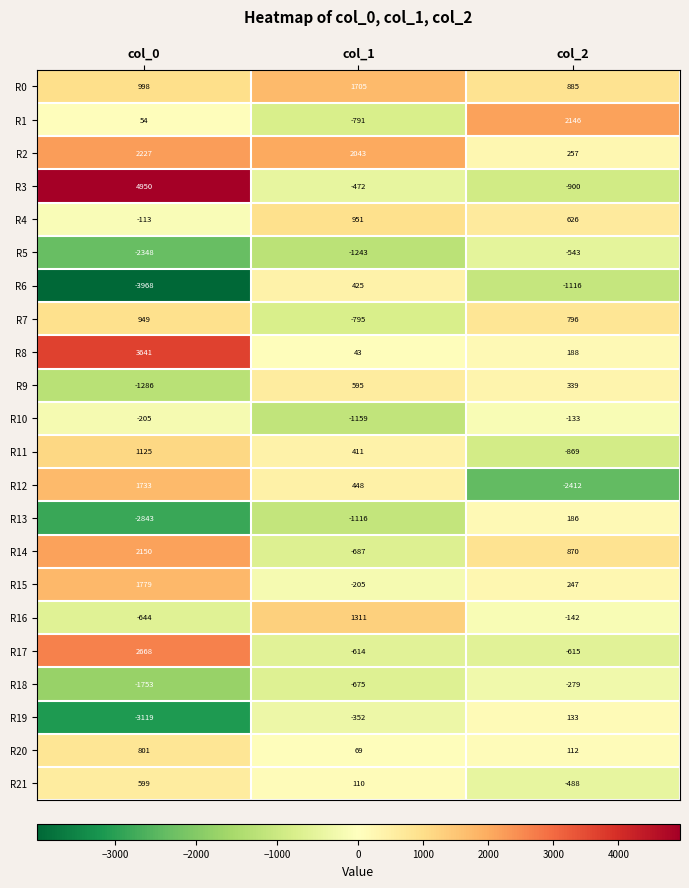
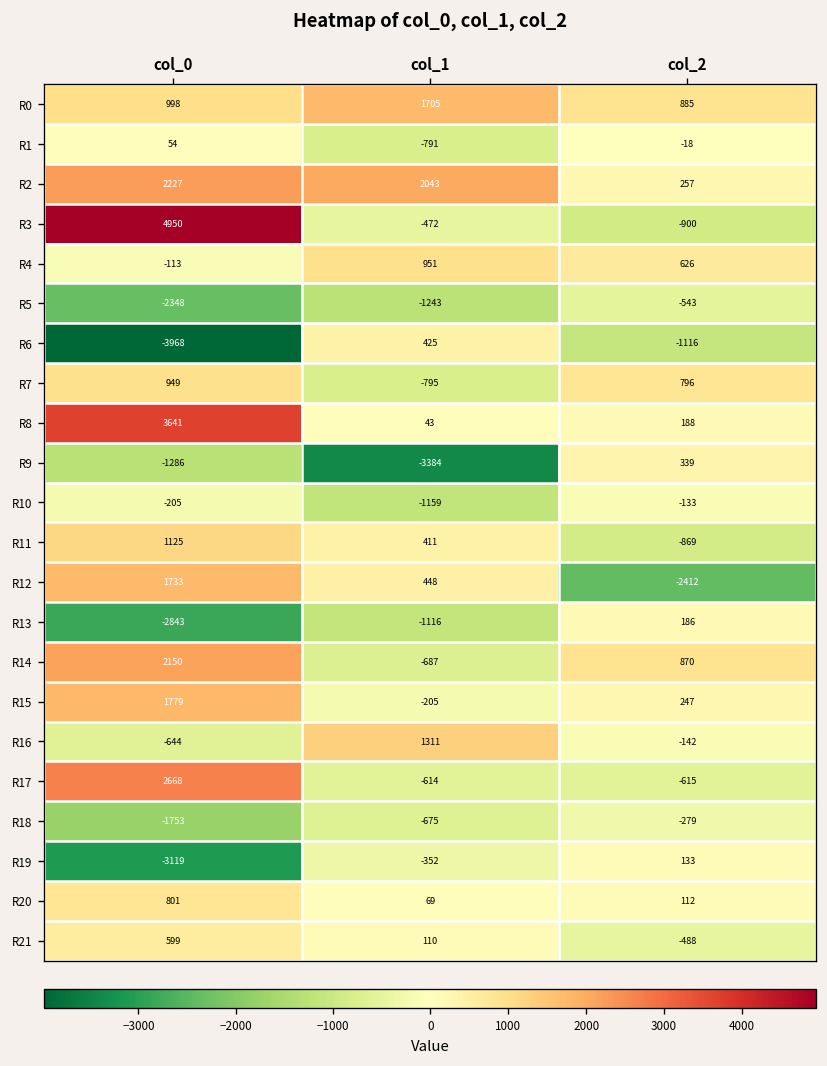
R1, col_2: 2146 -> -18
R9, col_1: 595 -> -3384
